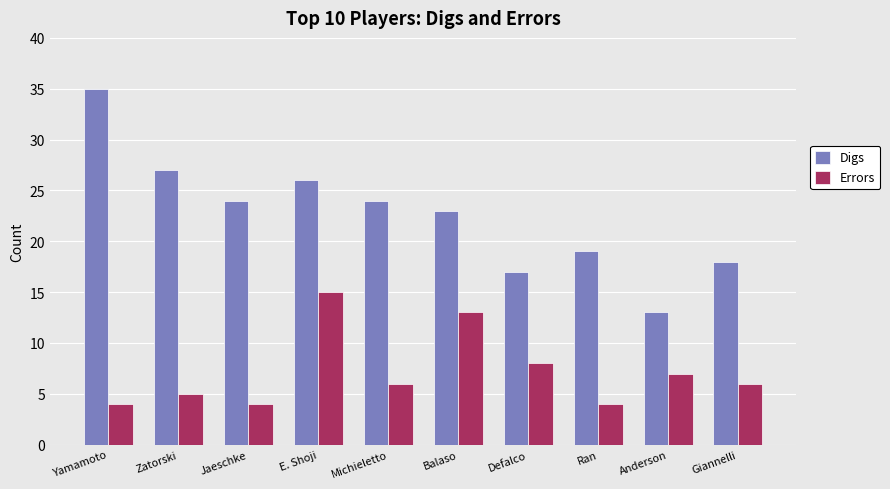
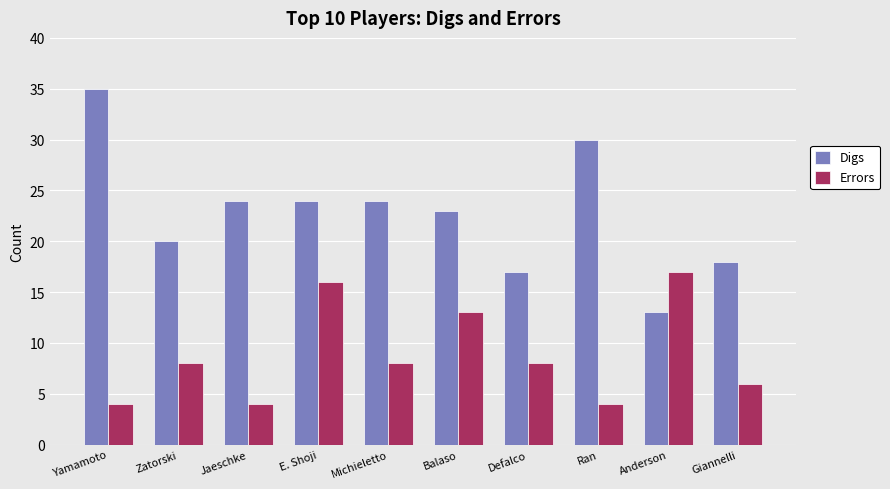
Digs, Zatorski: 27 -> 20
Errors, Zatorski: 5 -> 8
Digs, E. Shoji: 26 -> 24
Errors, E. Shoji: 15 -> 16
Errors, Michieletto: 6 -> 8
Digs, Ran: 19 -> 30
Errors, Anderson: 7 -> 17
